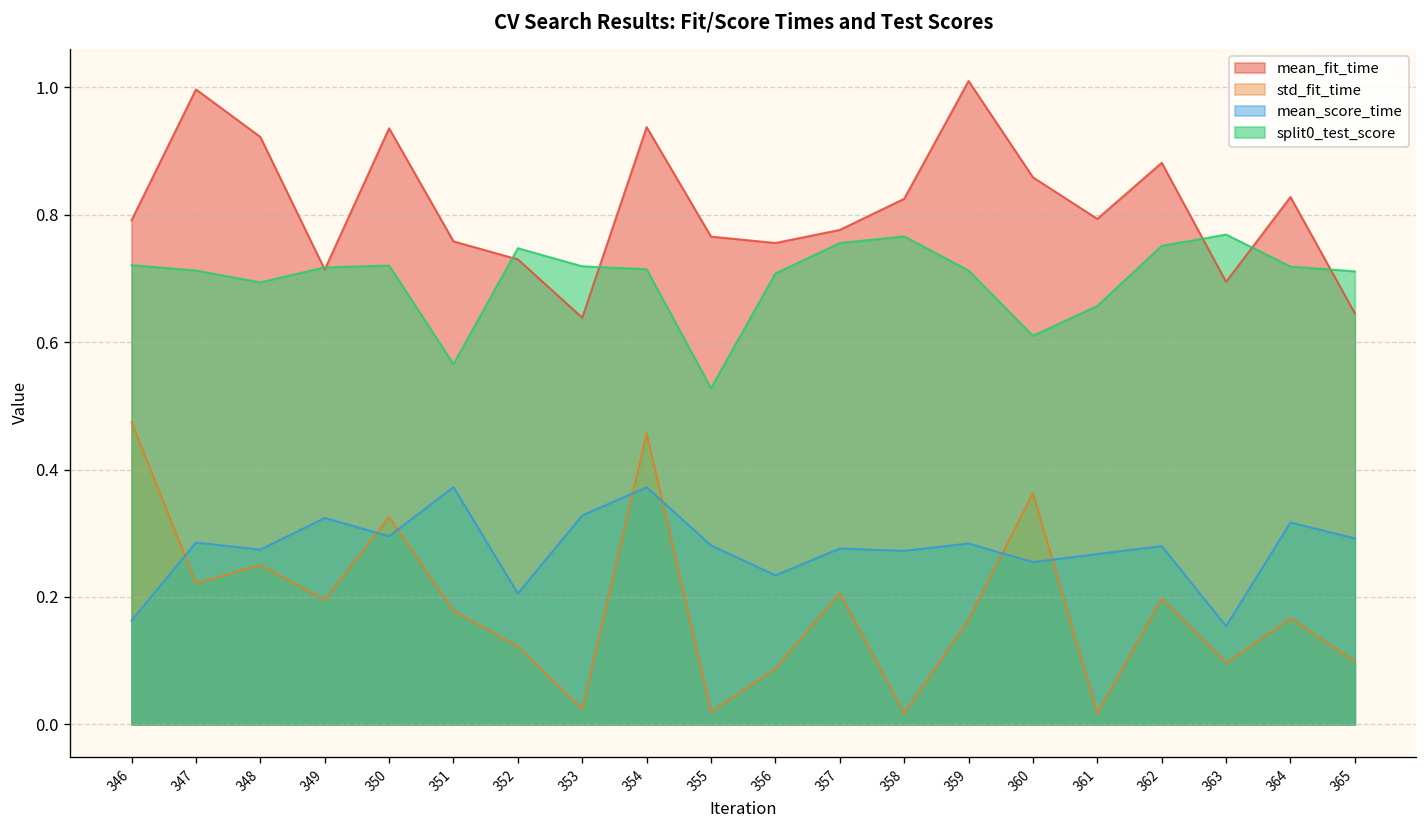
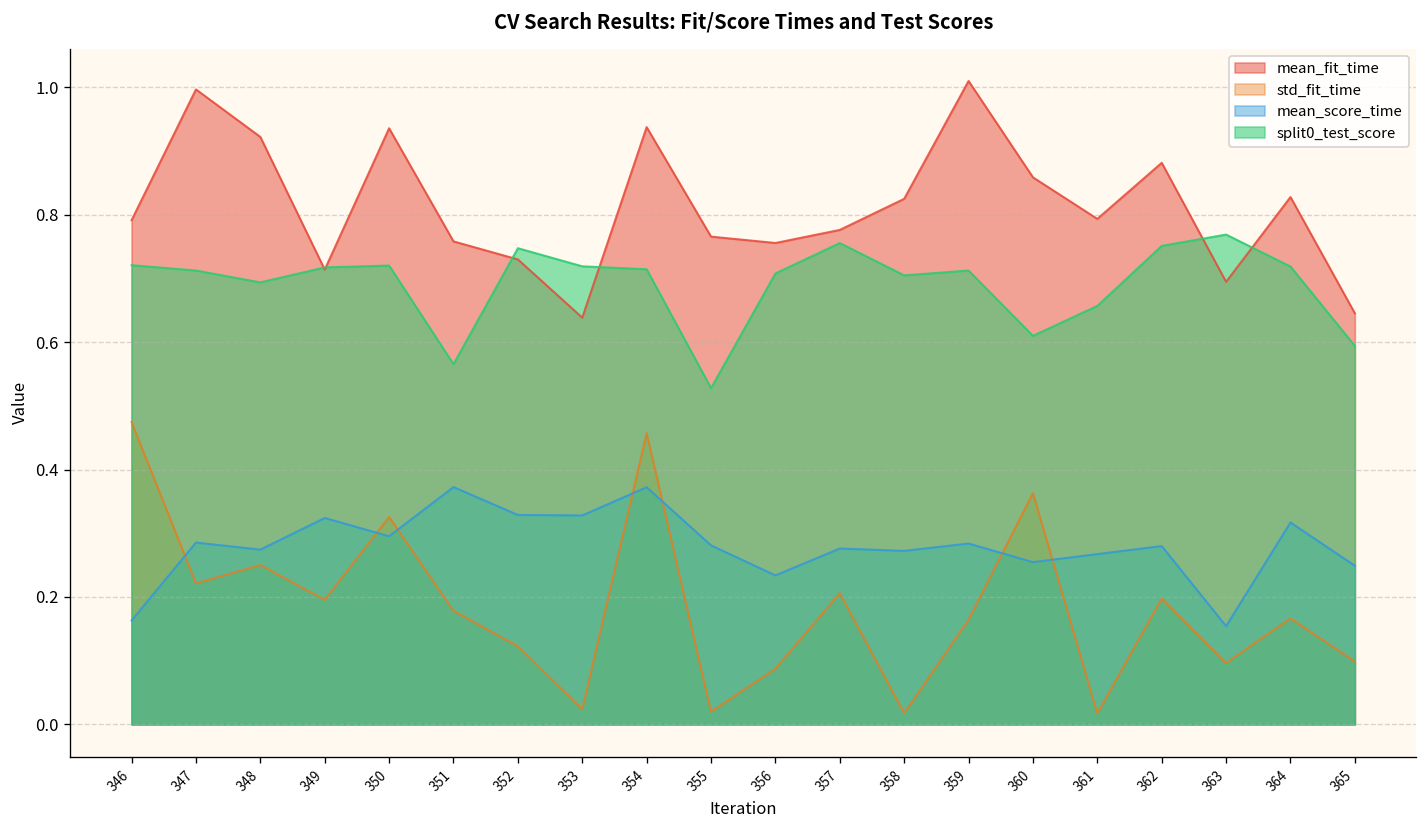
mean_score_time, 352: 0.21 -> 0.33
split0_test_score, 358: 0.77 -> 0.70
mean_score_time, 365: 0.29 -> 0.25
split0_test_score, 365: 0.71 -> 0.59
